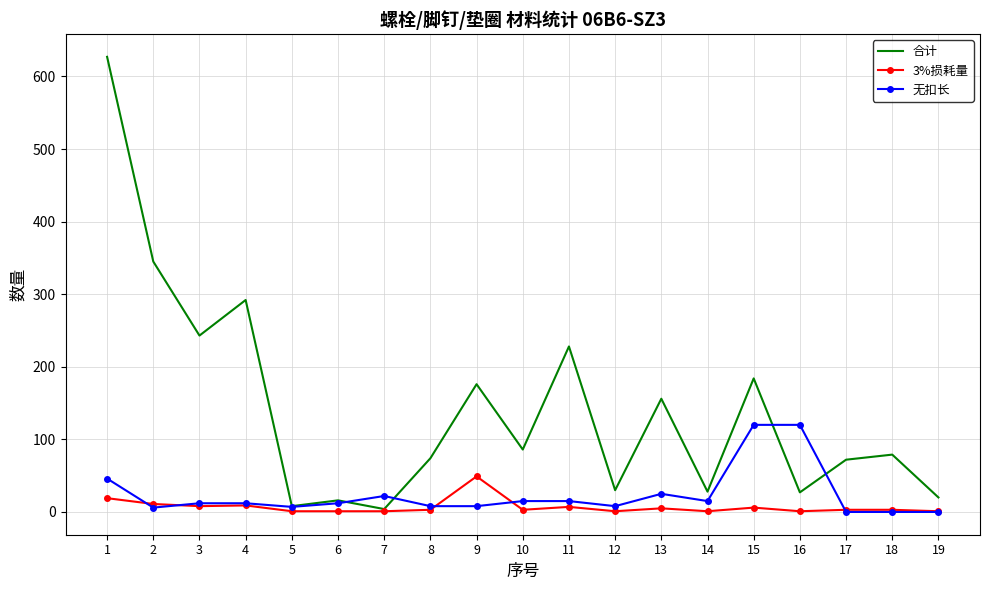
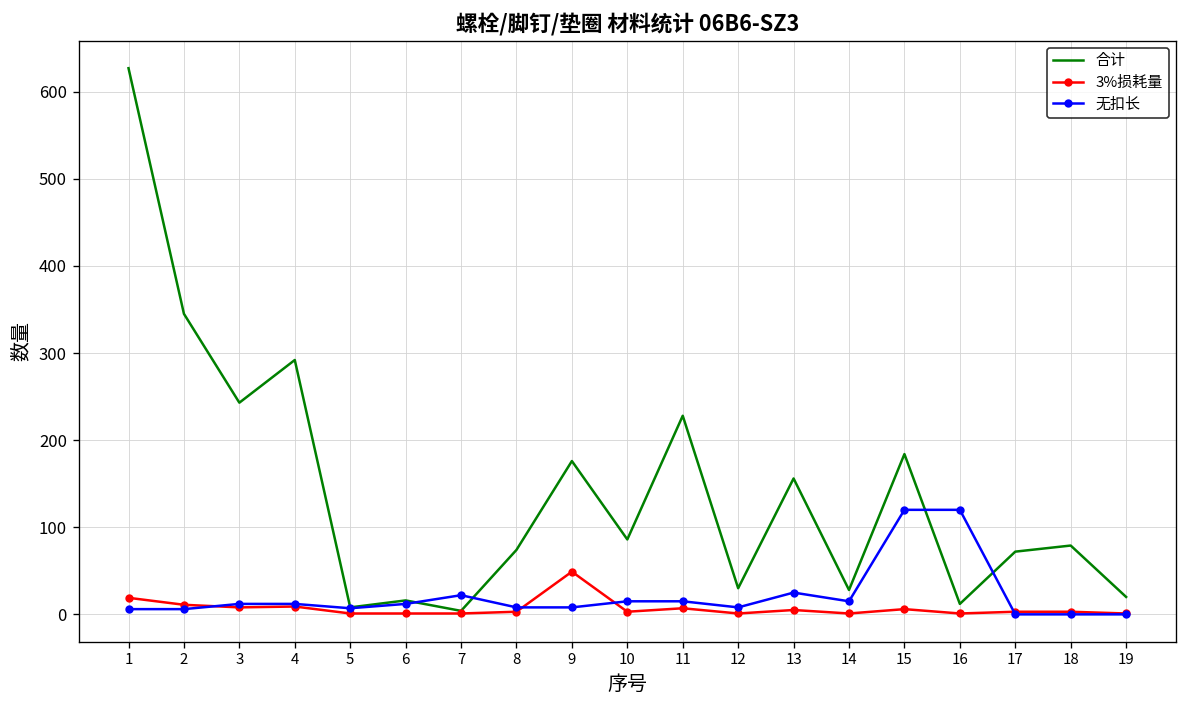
无扣长, 1: 50 -> 10
合计, 16: 30 -> 10
